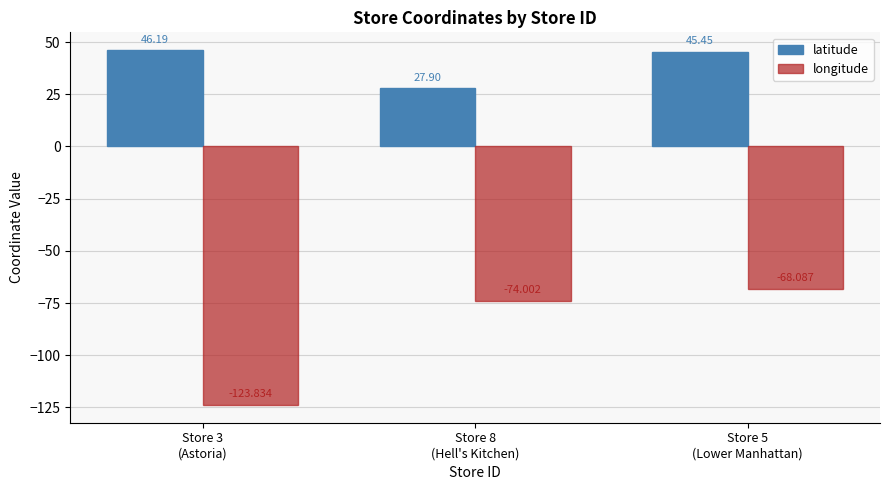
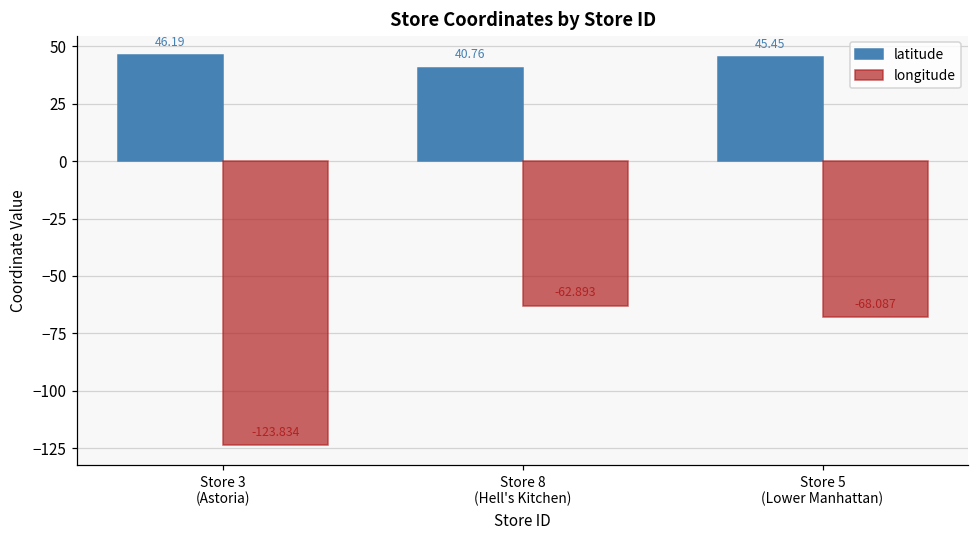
latitude, Store 8 (Hell's Kitchen): 27.90 -> 40.76
longitude, Store 8 (Hell's Kitchen): -74.002 -> -62.893
